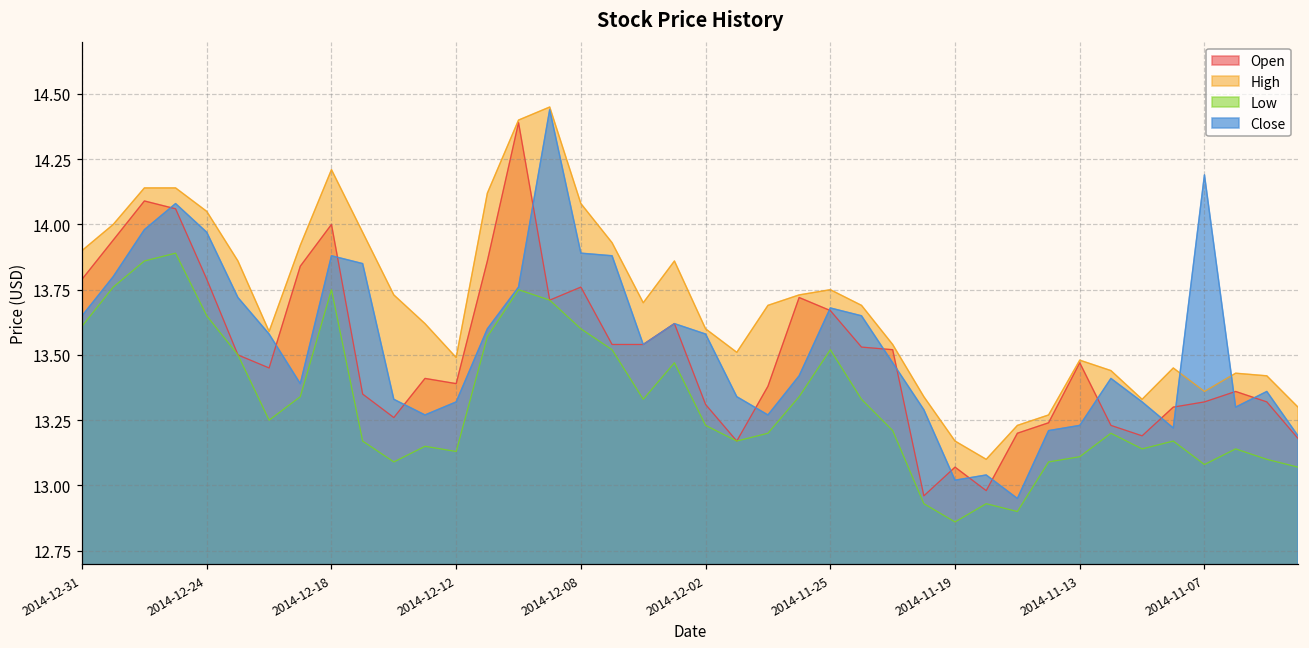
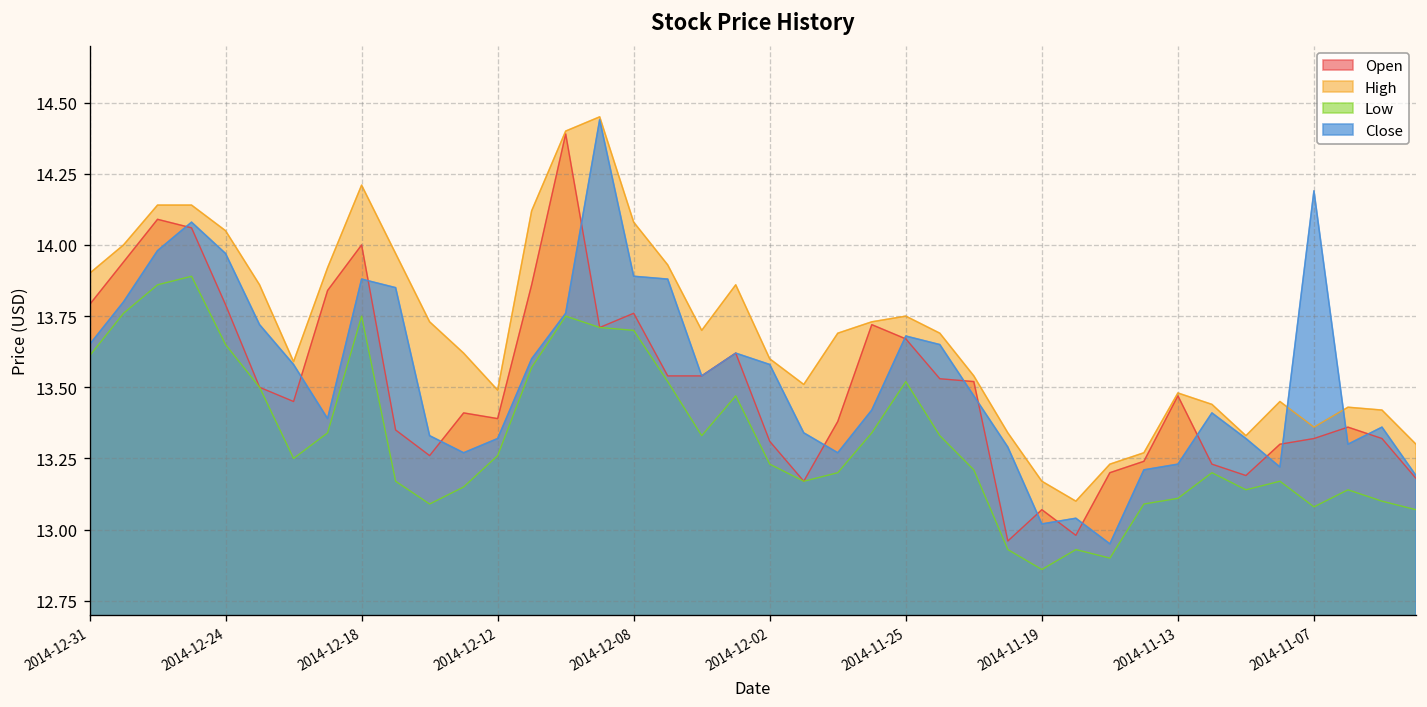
Low, 2014-12-12: 13.13 -> 13.26
Low, 2014-12-08: 13.6 -> 13.7
